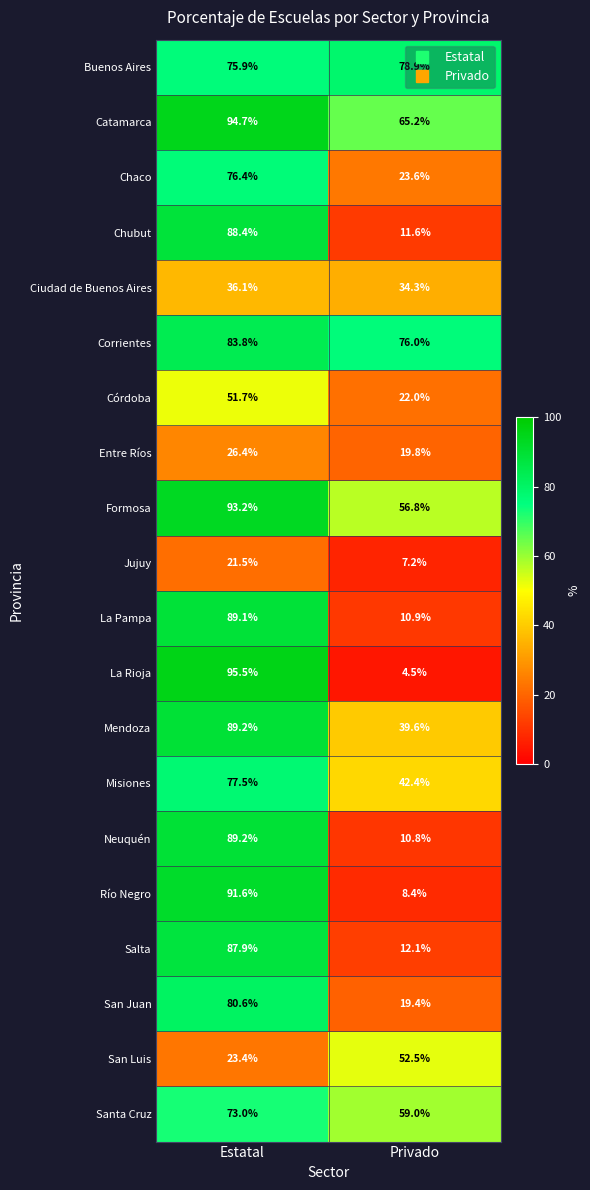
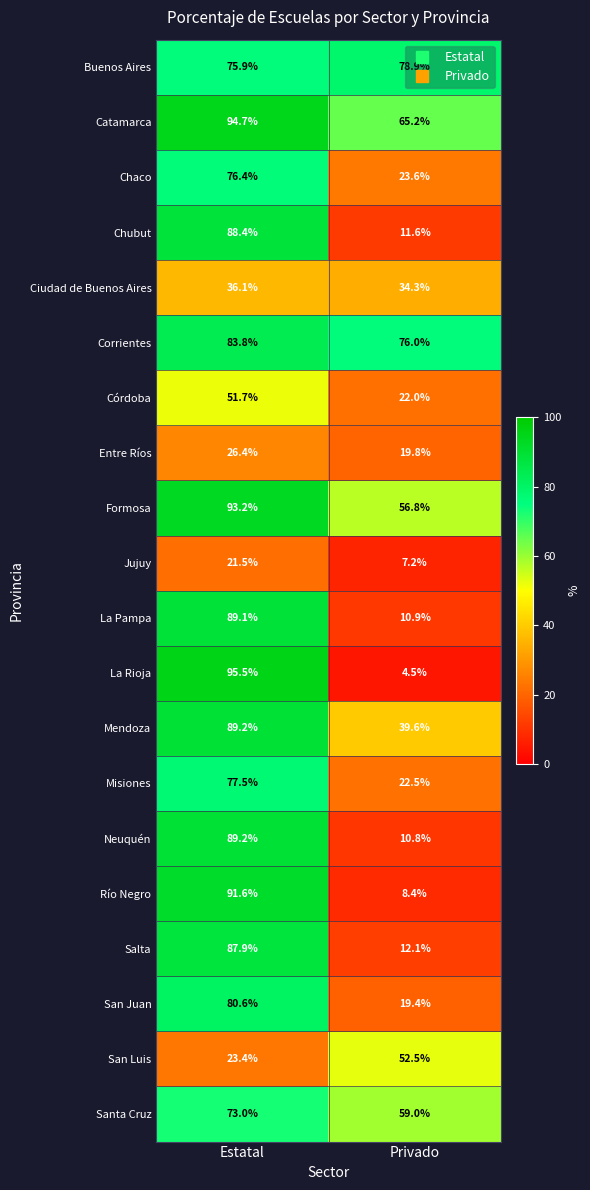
Misiones, Privado: 42.4% -> 22.5%
